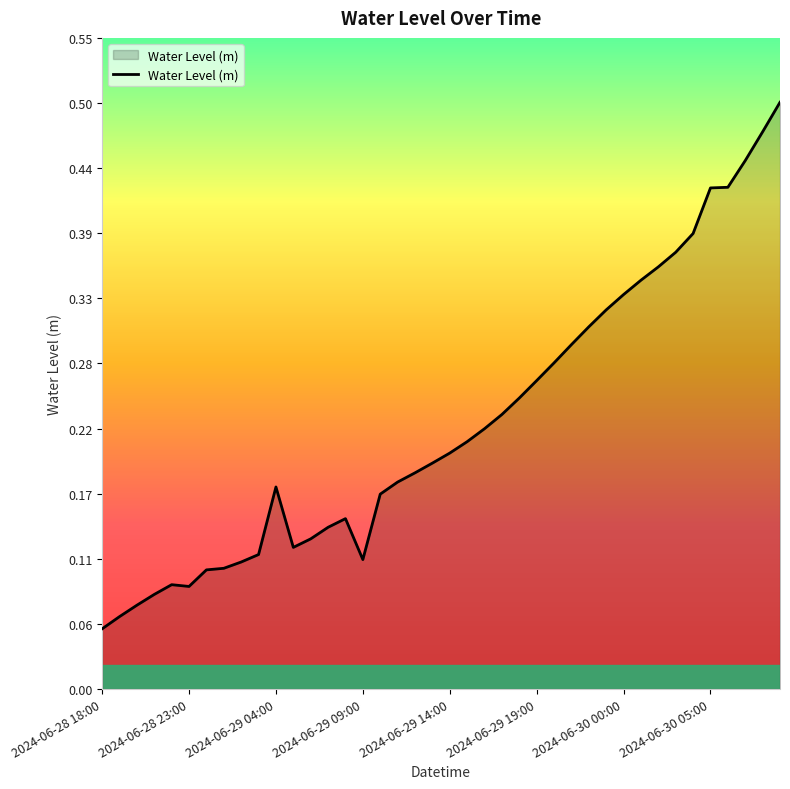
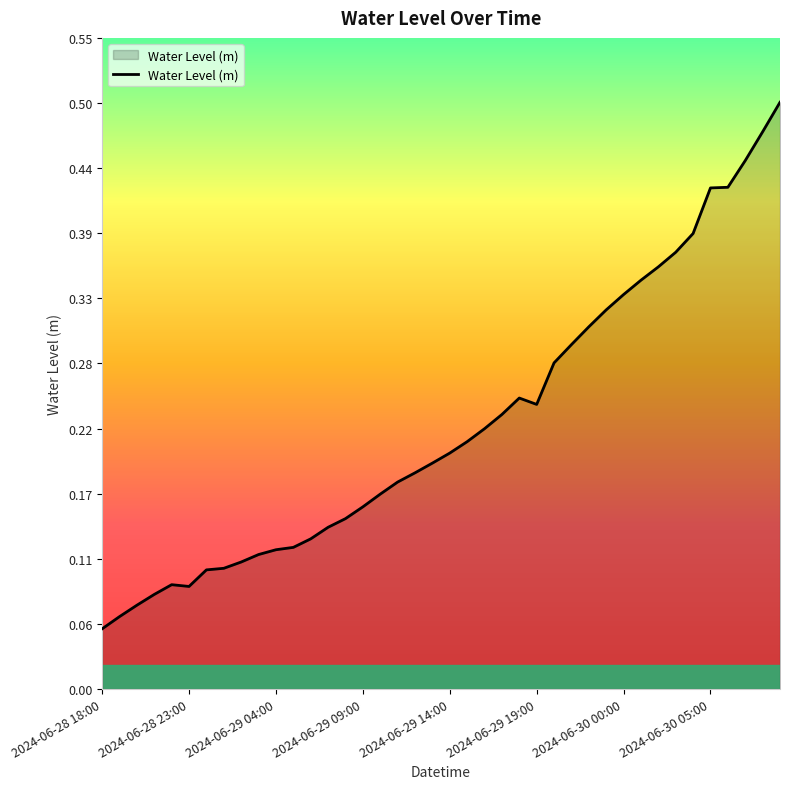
2024-06-29 04:00: 0.171 -> 0.118
2024-06-29 09:00: 0.109 -> 0.154
2024-06-29 19:00: 0.261 -> 0.240
